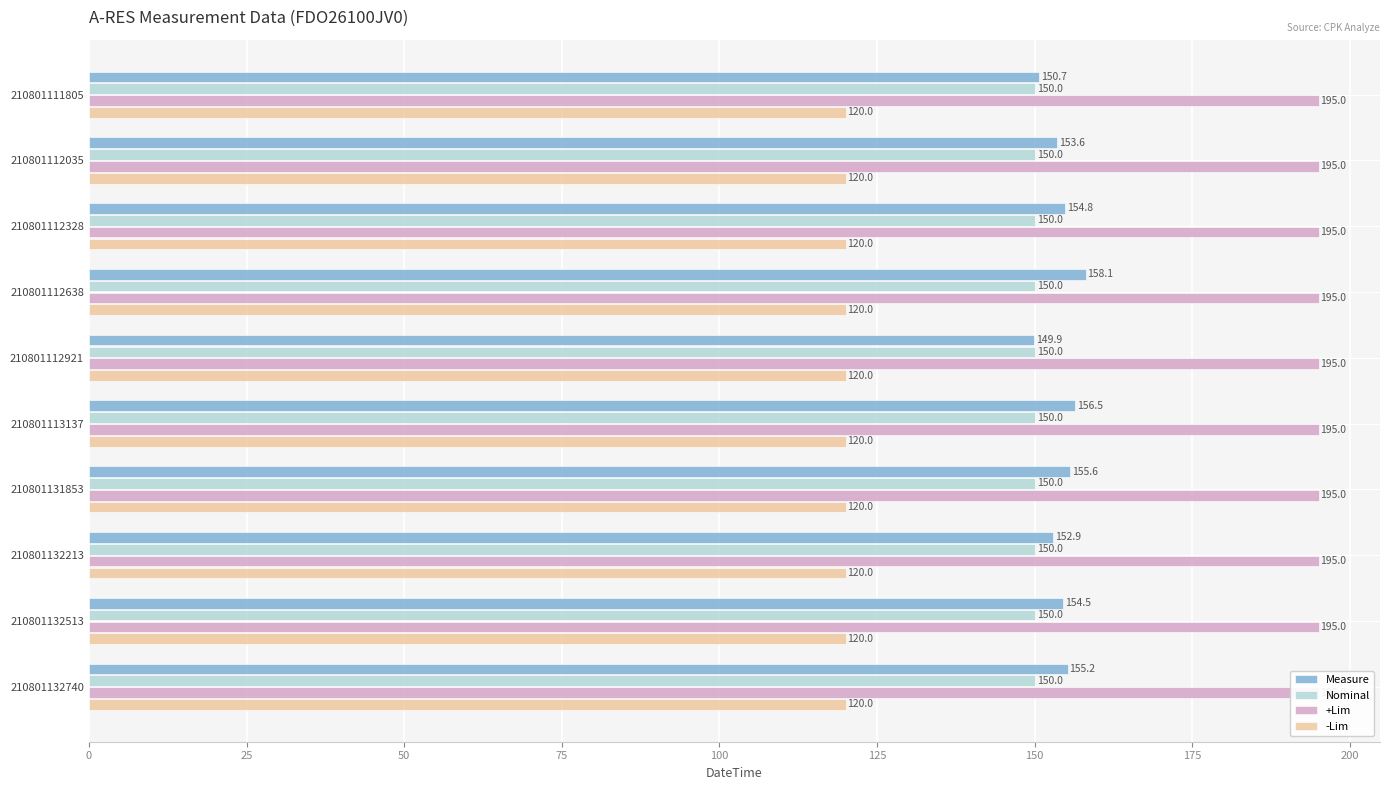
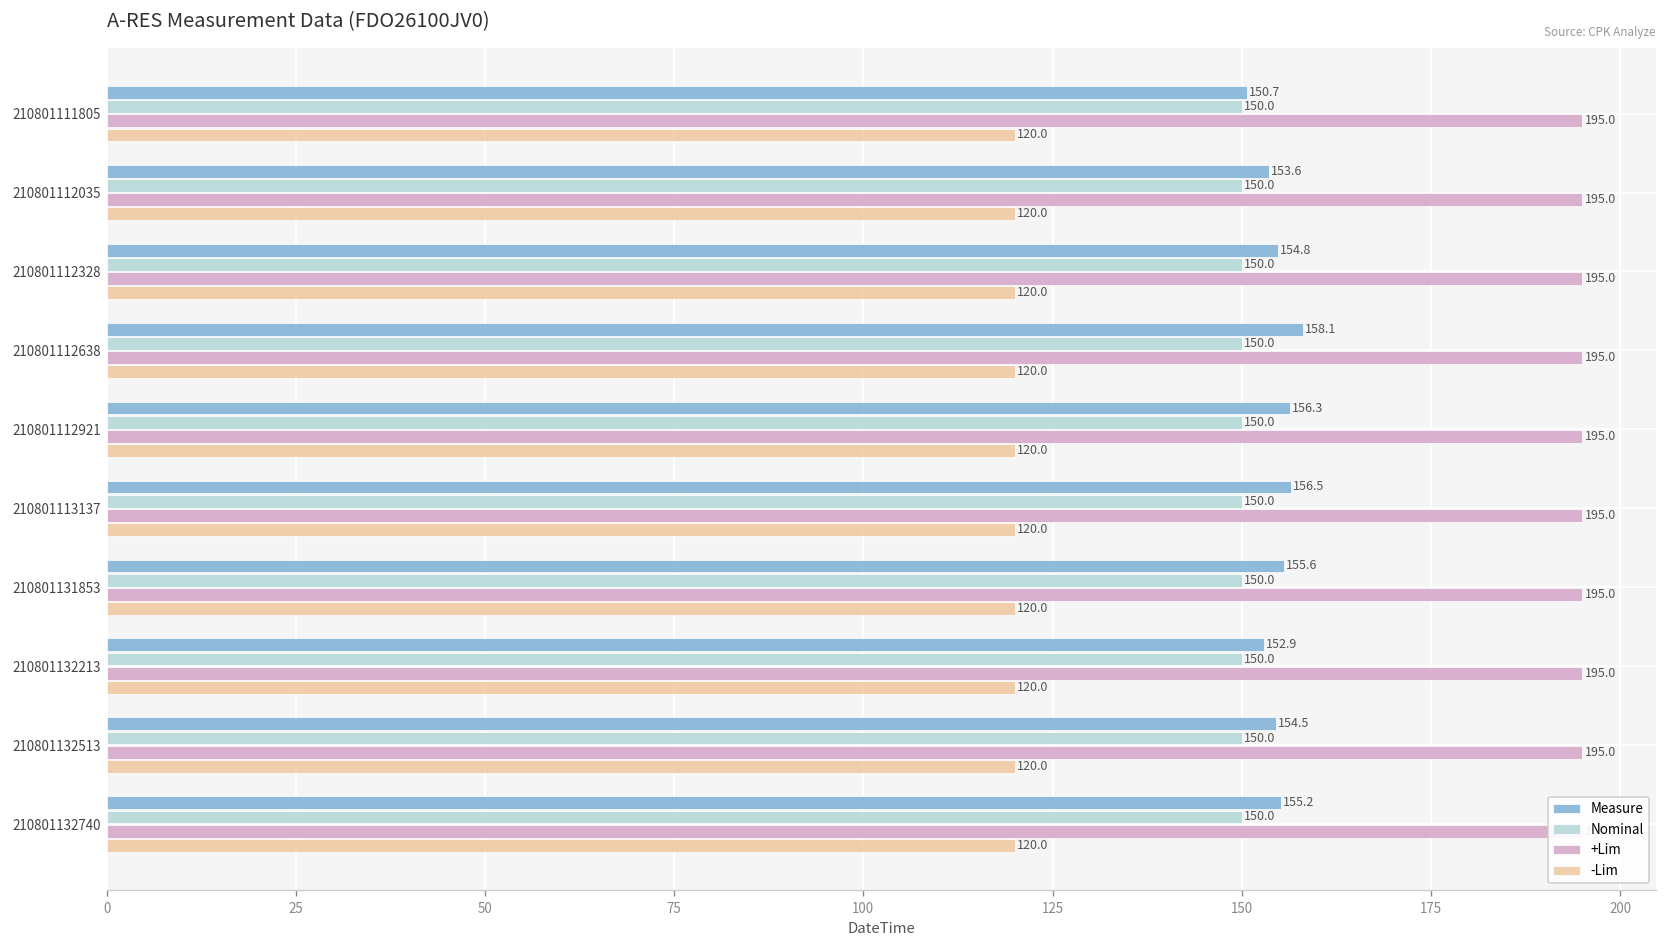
Measure, 210801112921: 149.9 -> 156.3
